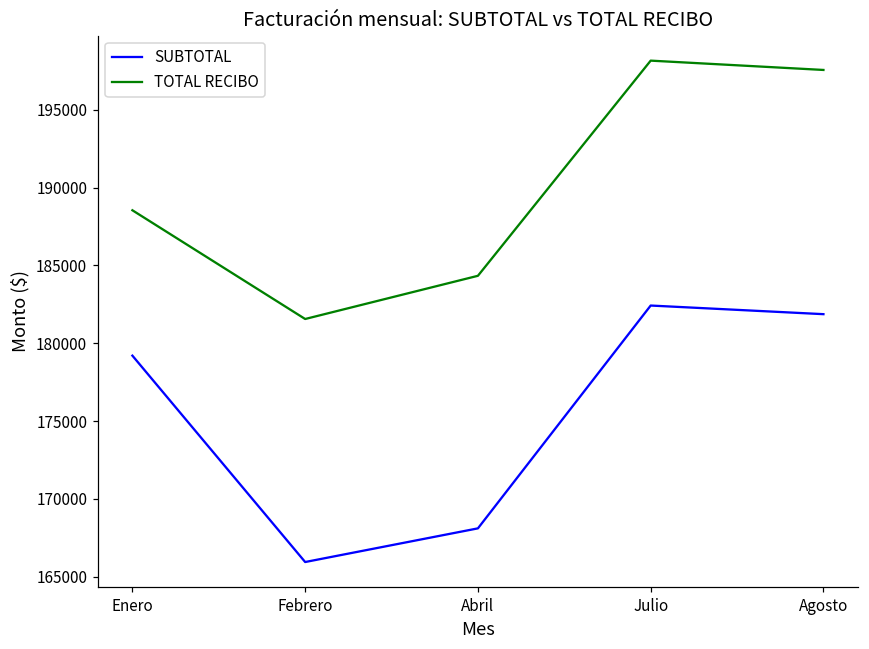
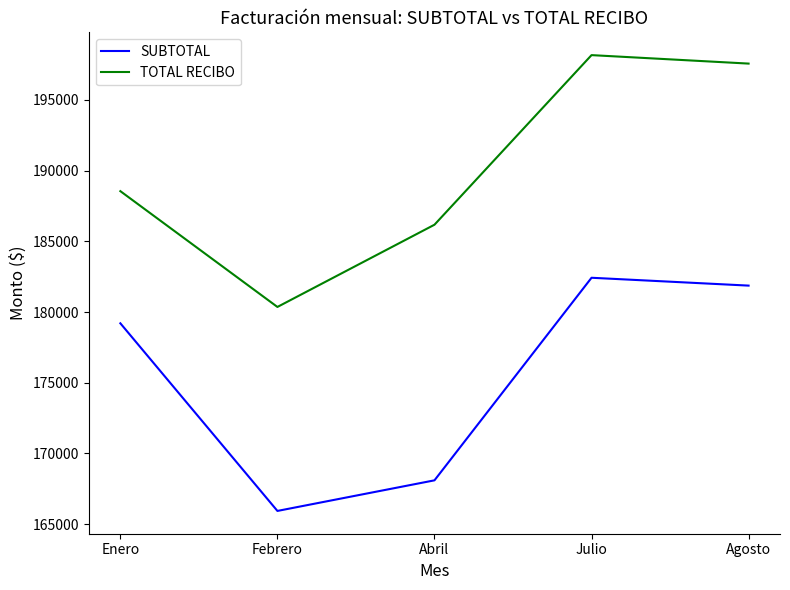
TOTAL RECIBO, Febrero: 181600 -> 180400
TOTAL RECIBO, Abril: 184300 -> 186200
